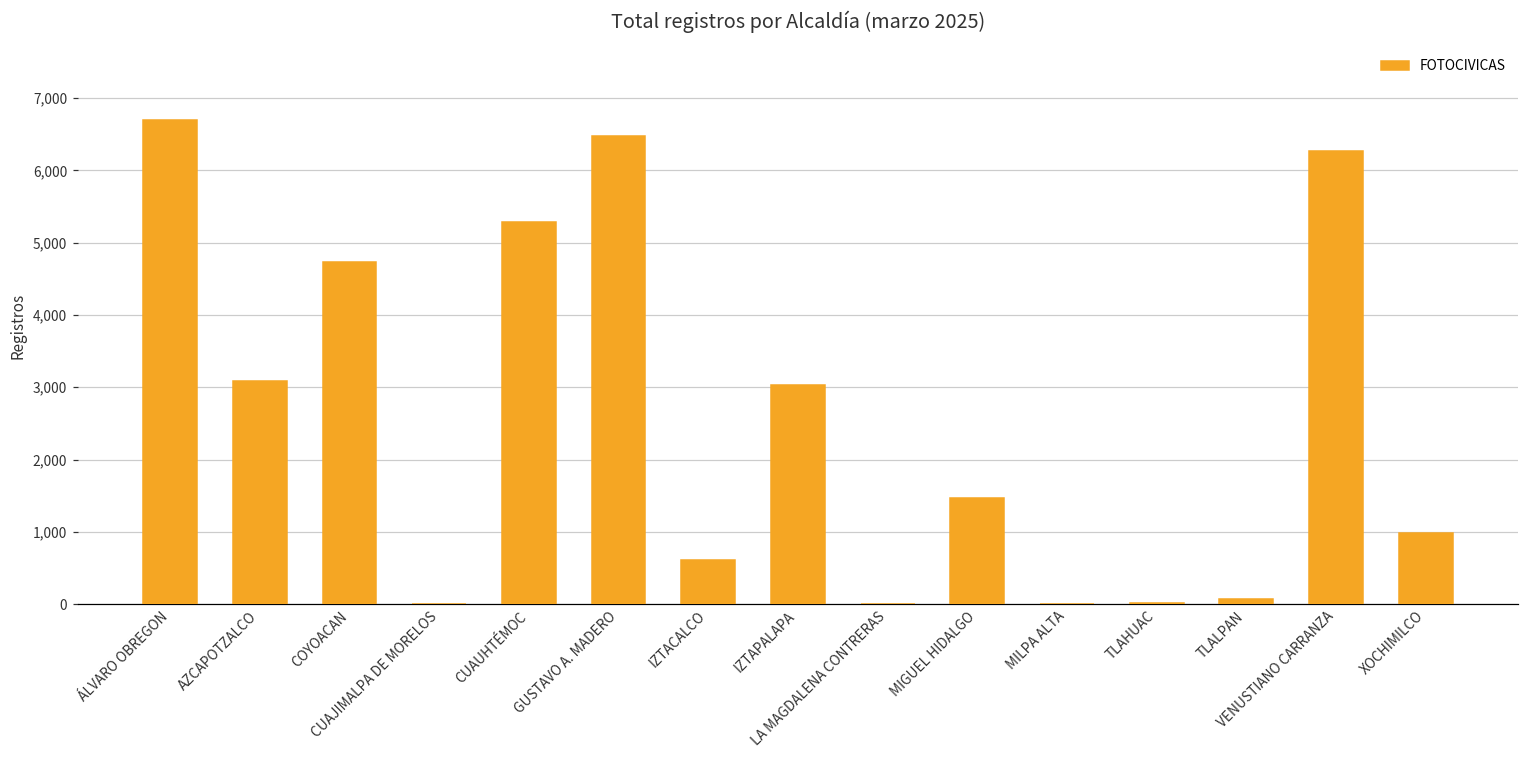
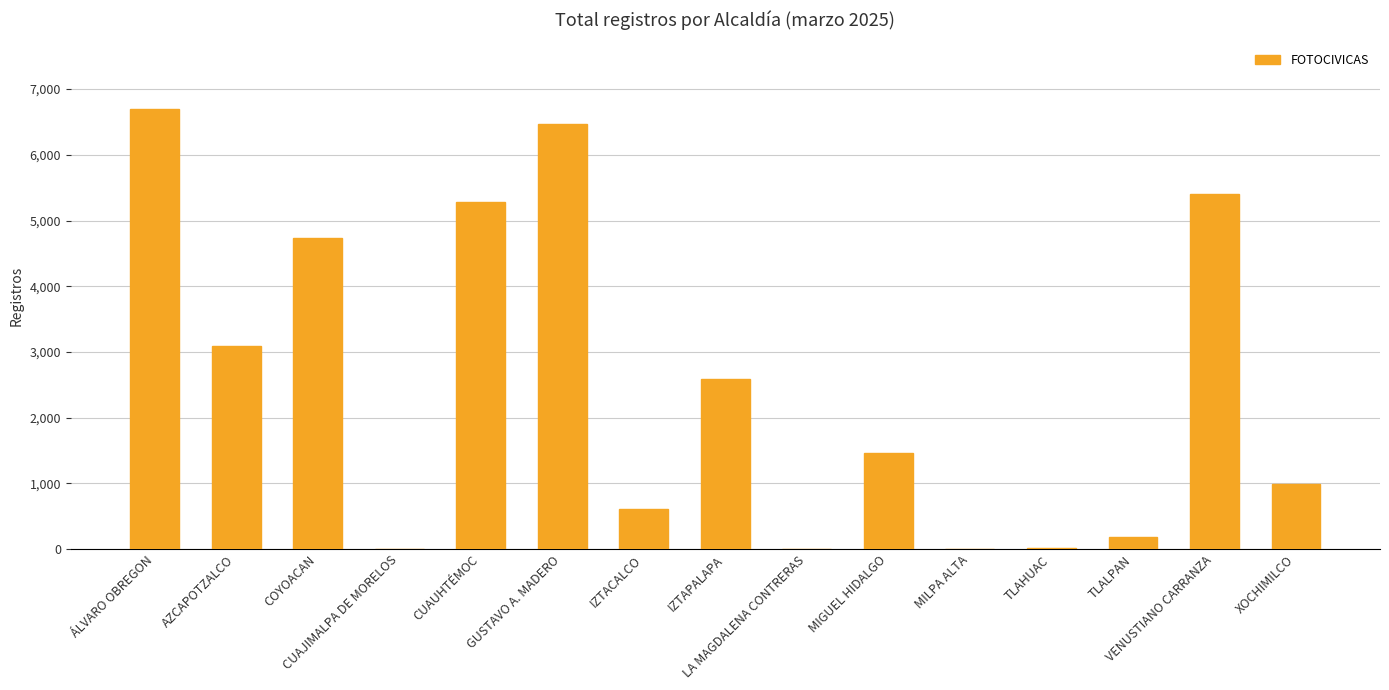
IZTAPALAPA: 3,000 -> 2,600
TLALPAN: 100 -> 200
VENUSTIANO CARRANZA: 6,300 -> 5,400
